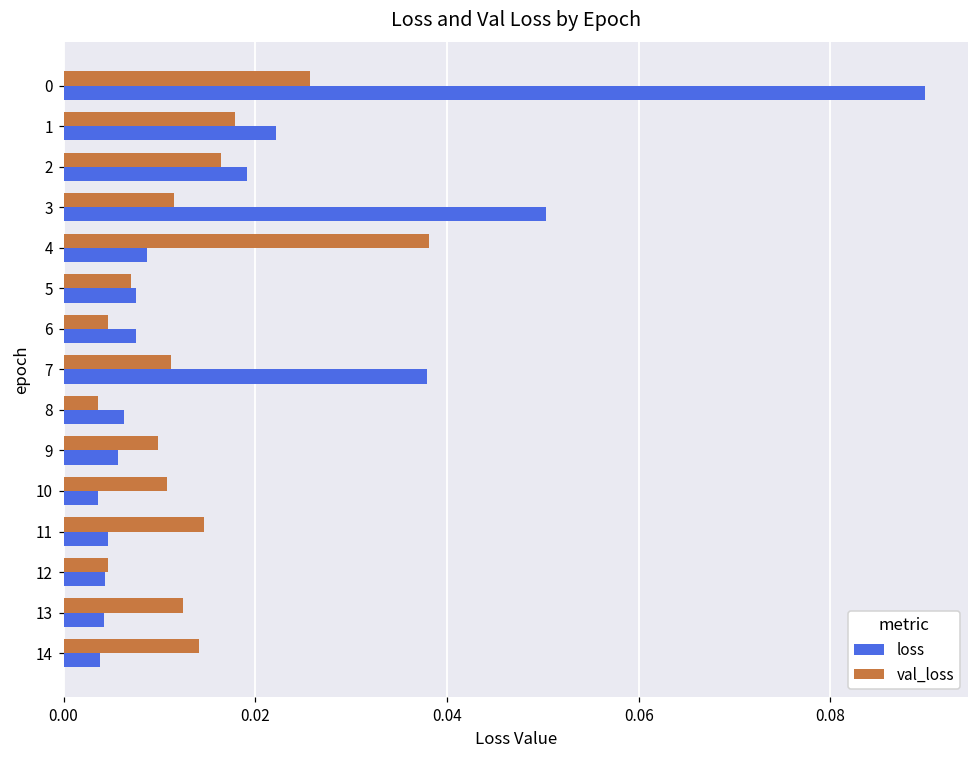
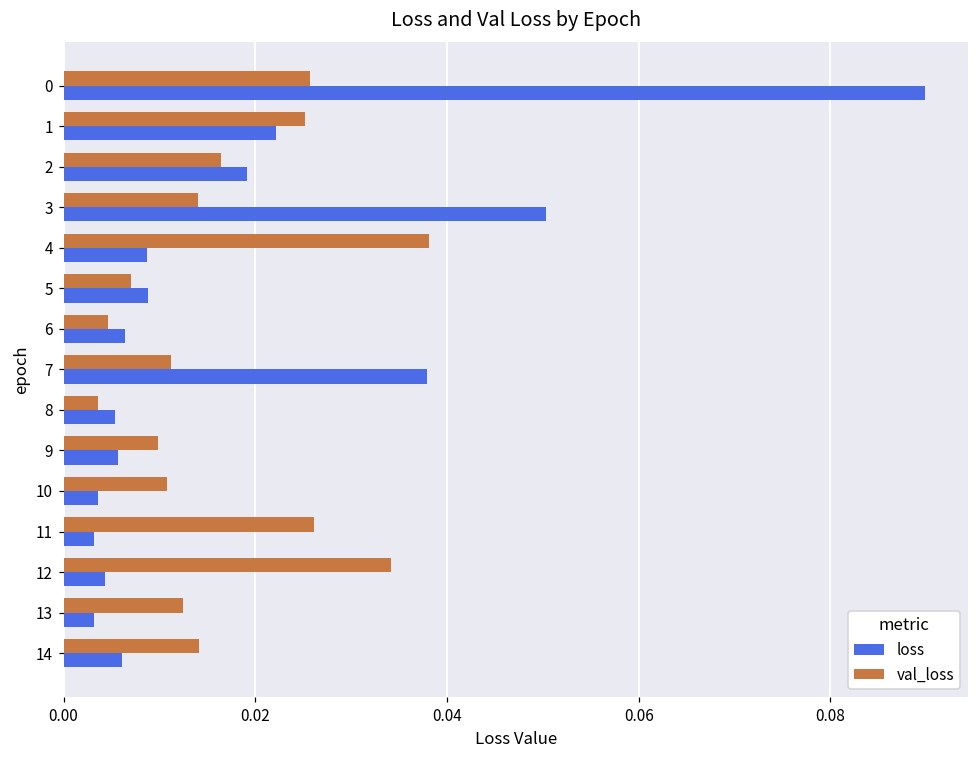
val_loss, 1: 0.018 -> 0.025
val_loss, 3: 0.012 -> 0.014
loss, 5: 0.008 -> 0.009
loss, 6: 0.008 -> 0.006
loss, 8: 0.006 -> 0.005
val_loss, 11: 0.015 -> 0.026
loss, 11: 0.005 -> 0.003
val_loss, 12: 0.005 -> 0.034
loss, 13: 0.004 -> 0.003
loss, 14: 0.004 -> 0.006
